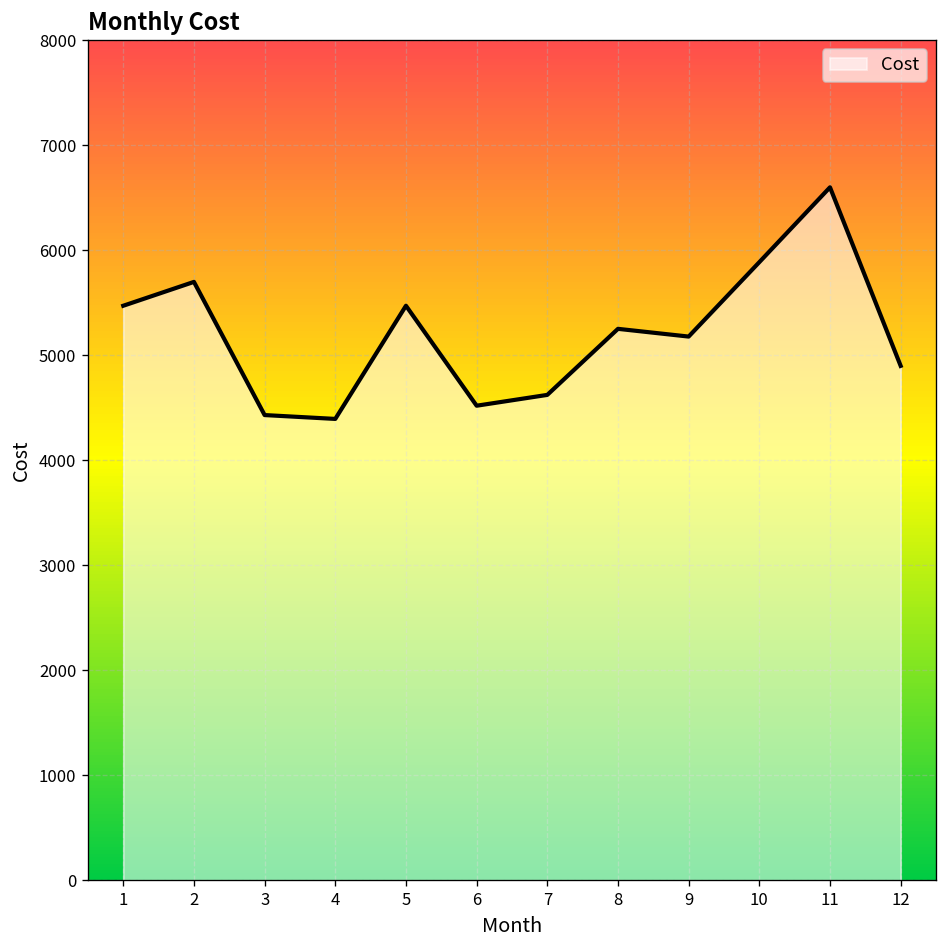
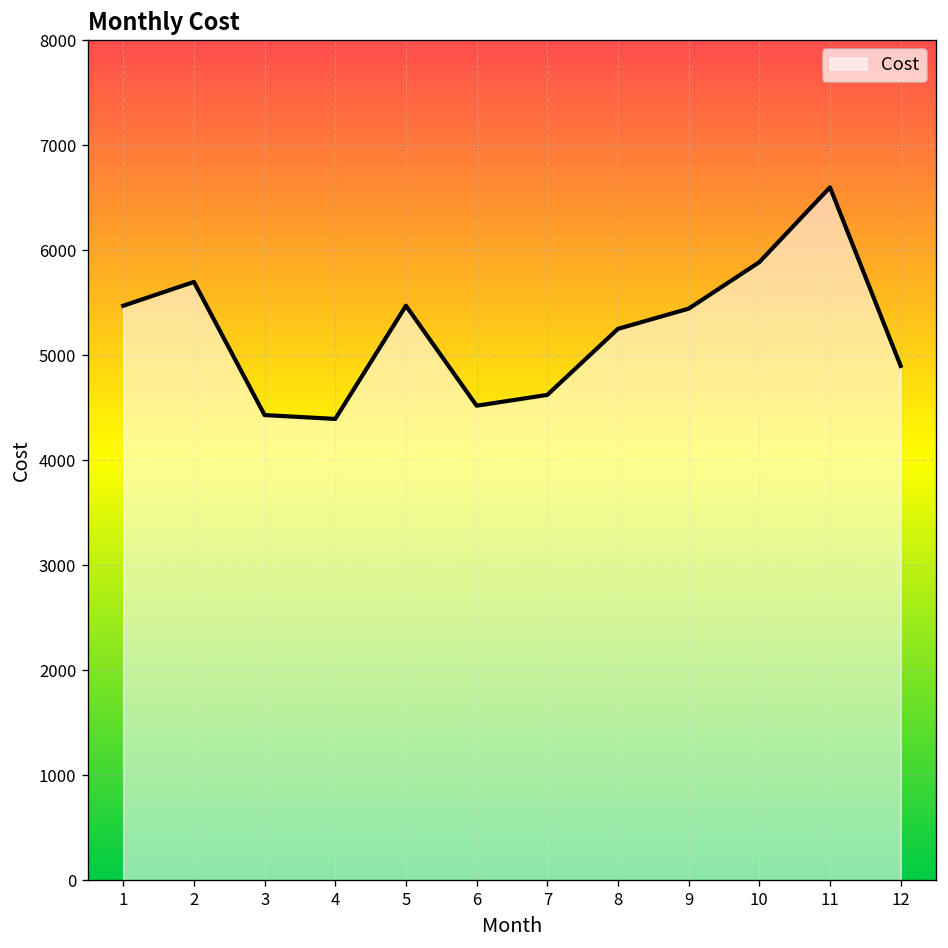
9: 5200 -> 5400
